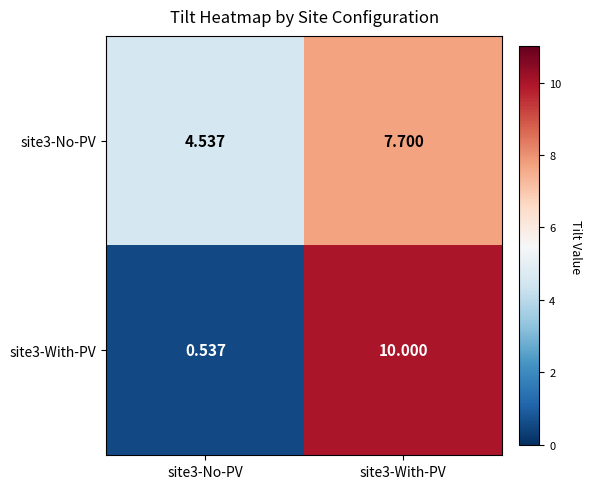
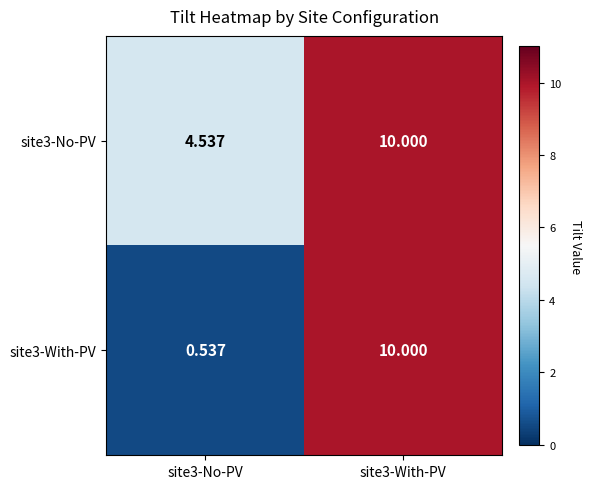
site3-No-PV, site3-With-PV: 7.700 -> 10.000
